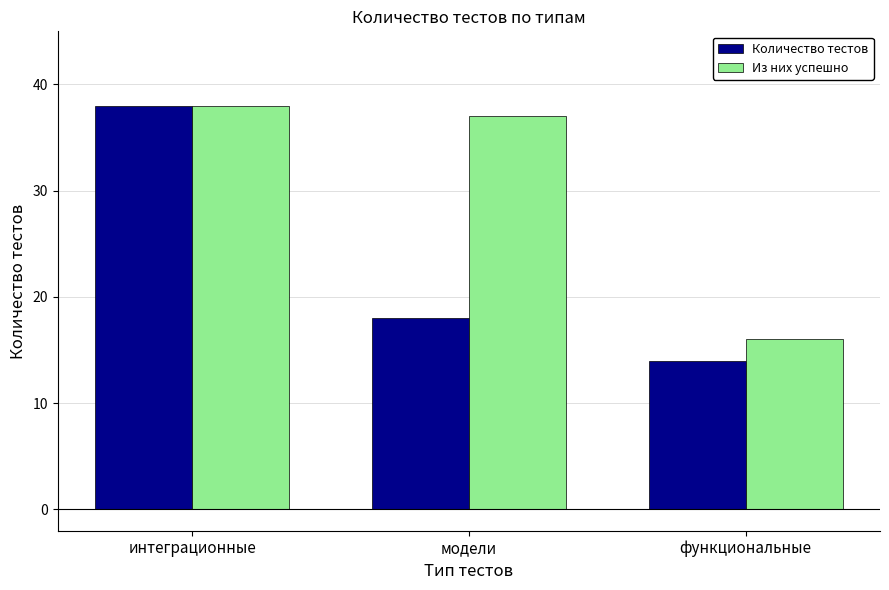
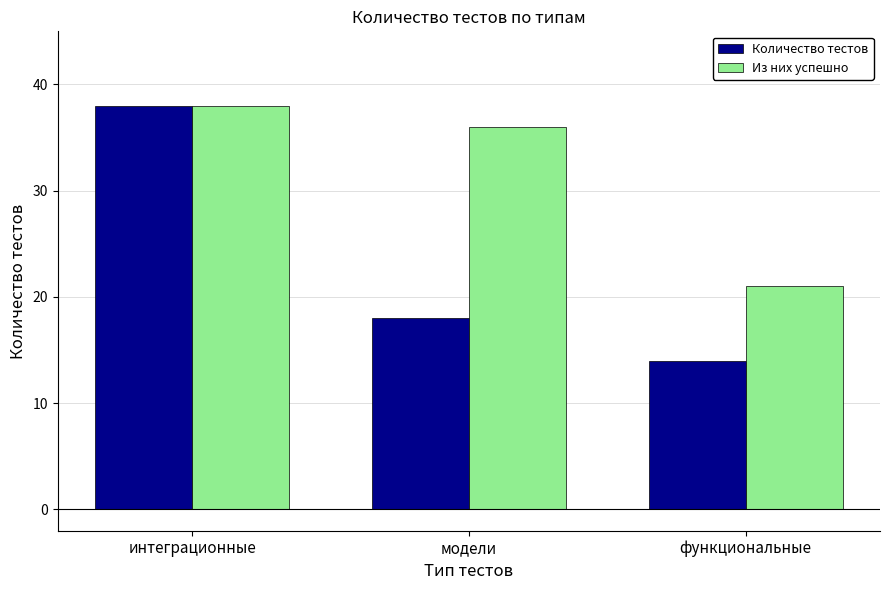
Из них успешно, модели: 37 -> 36
Из них успешно, функциональные: 16 -> 21
